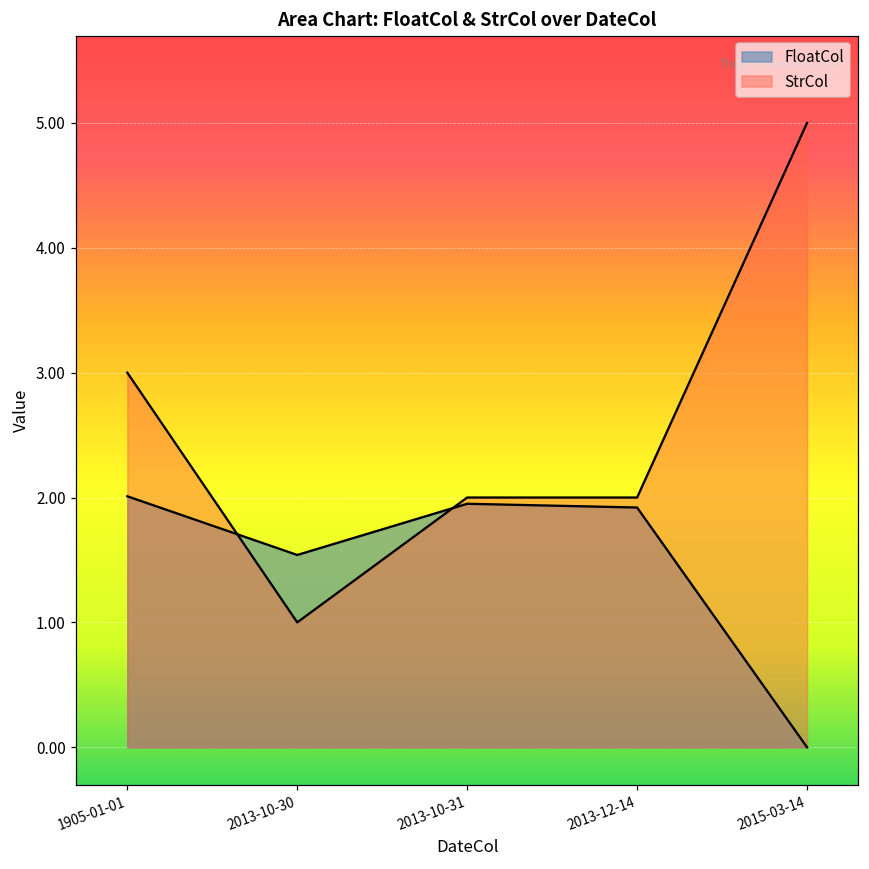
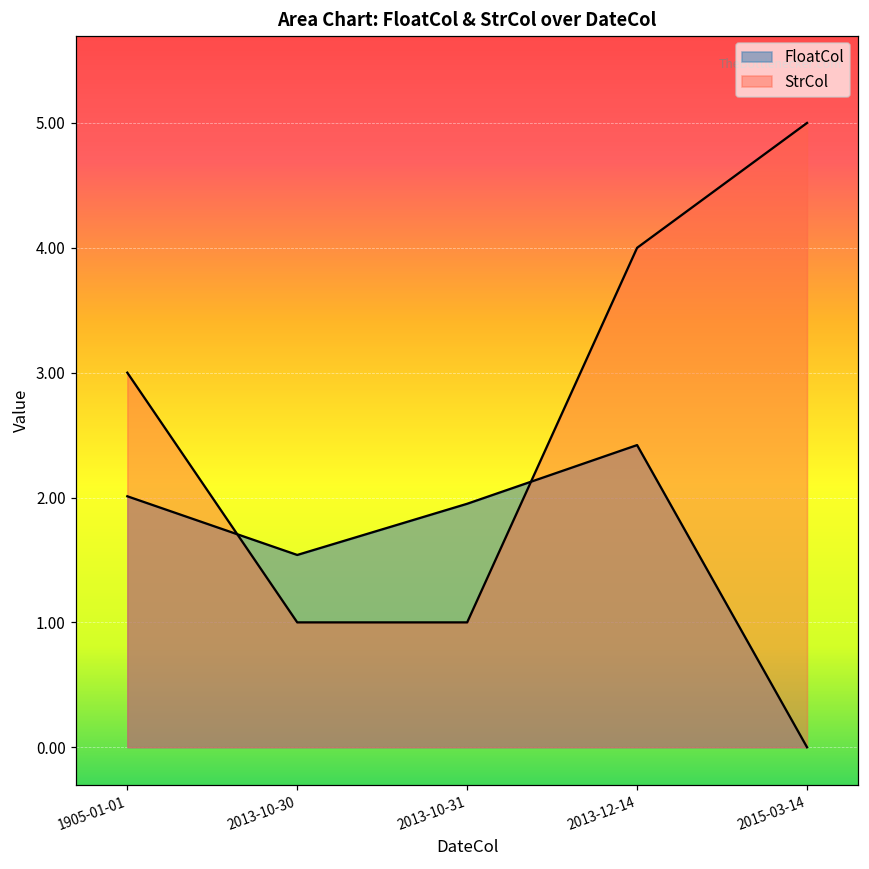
StrCol, 2013-10-31: 2 -> 1
FloatCol, 2013-12-14: 1.92 -> 2.42
StrCol, 2013-12-14: 2 -> 4
